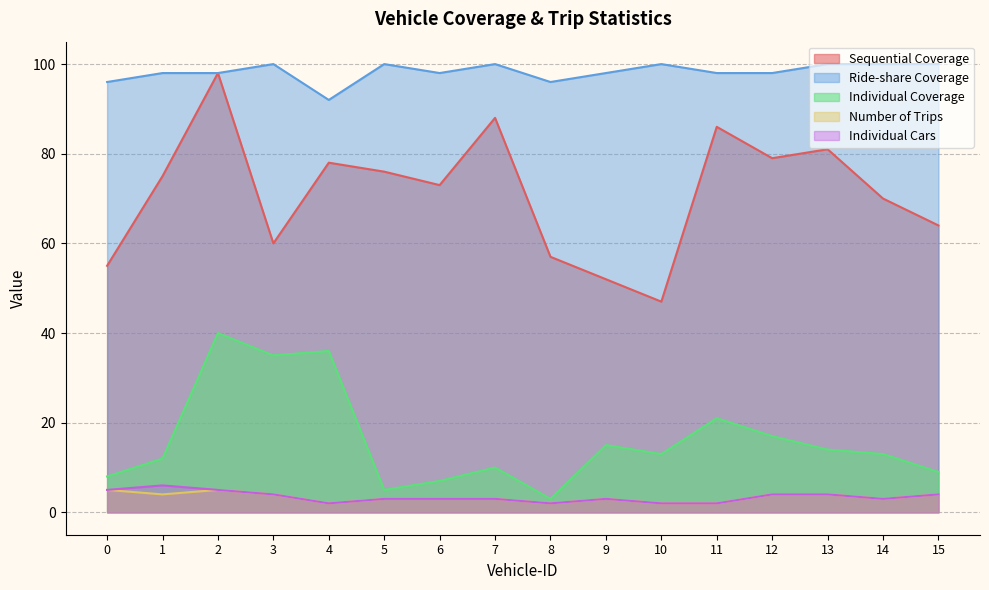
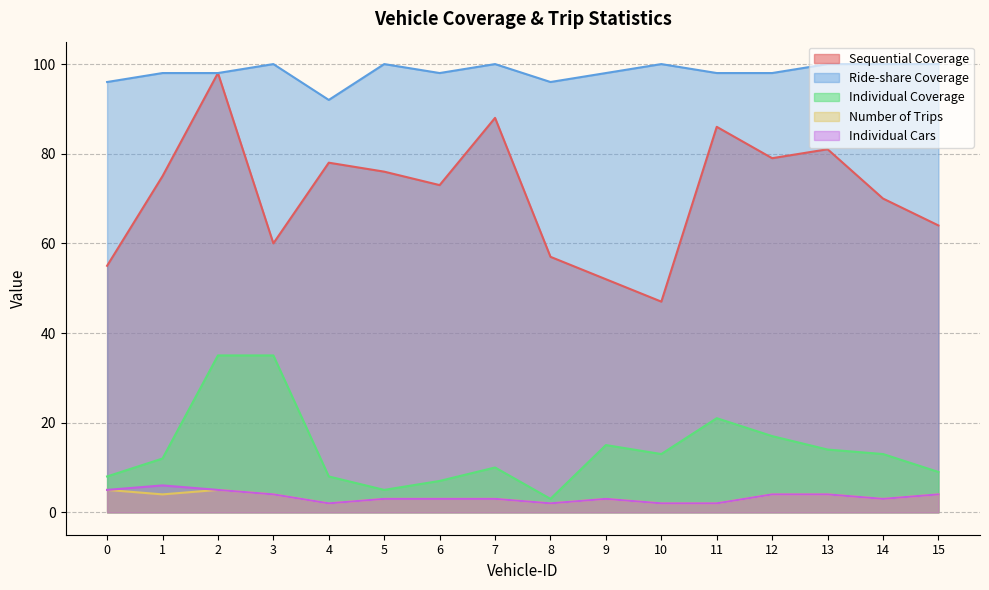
Individual Coverage, 2: 40 -> 35
Individual Coverage, 4: 36 -> 8
